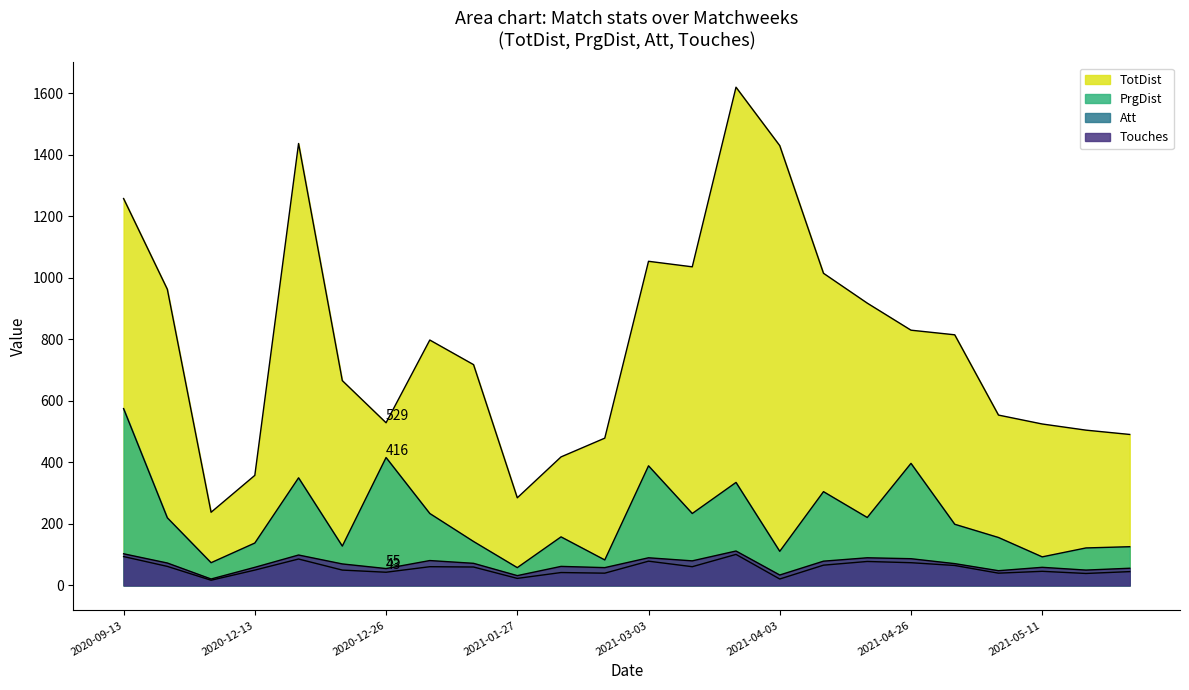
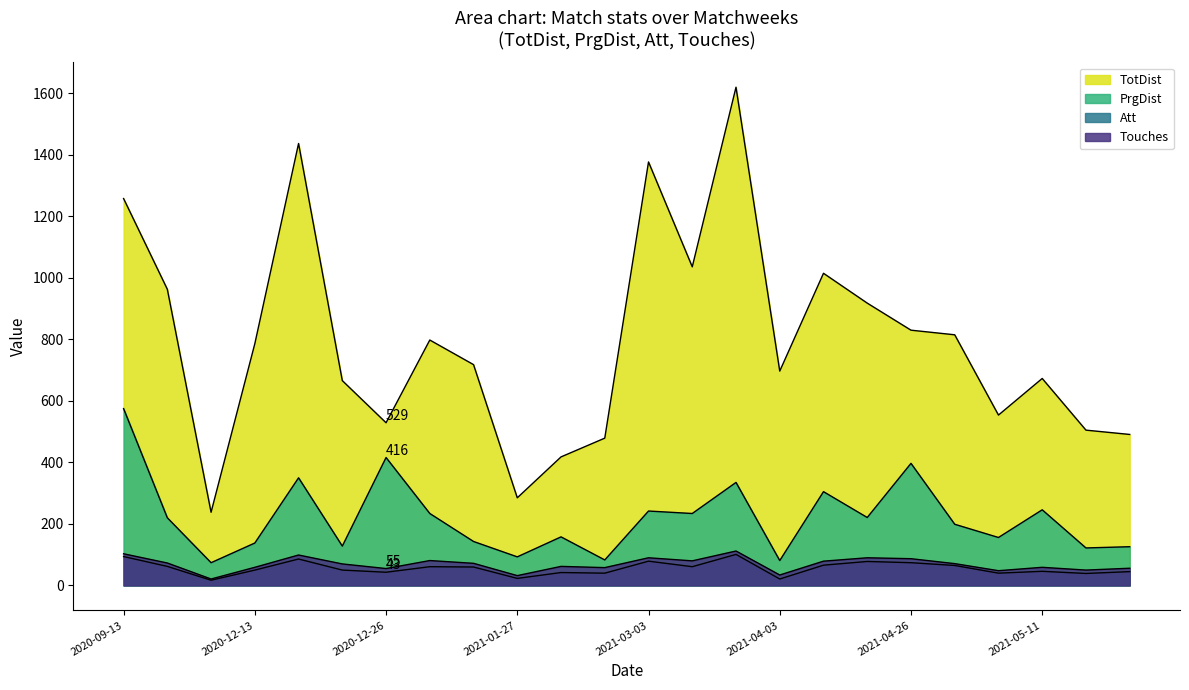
TotDist, 2020-12-13: 360 -> 790
PrgDist, 2021-01-27: 60 -> 90
TotDist, 2021-03-03: 1050 -> 1380
PrgDist, 2021-03-03: 390 -> 240
TotDist, 2021-04-03: 1430 -> 700
PrgDist, 2021-04-03: 110 -> 80
TotDist, 2021-05-11: 530 -> 670
PrgDist, 2021-05-11: 90 -> 250
